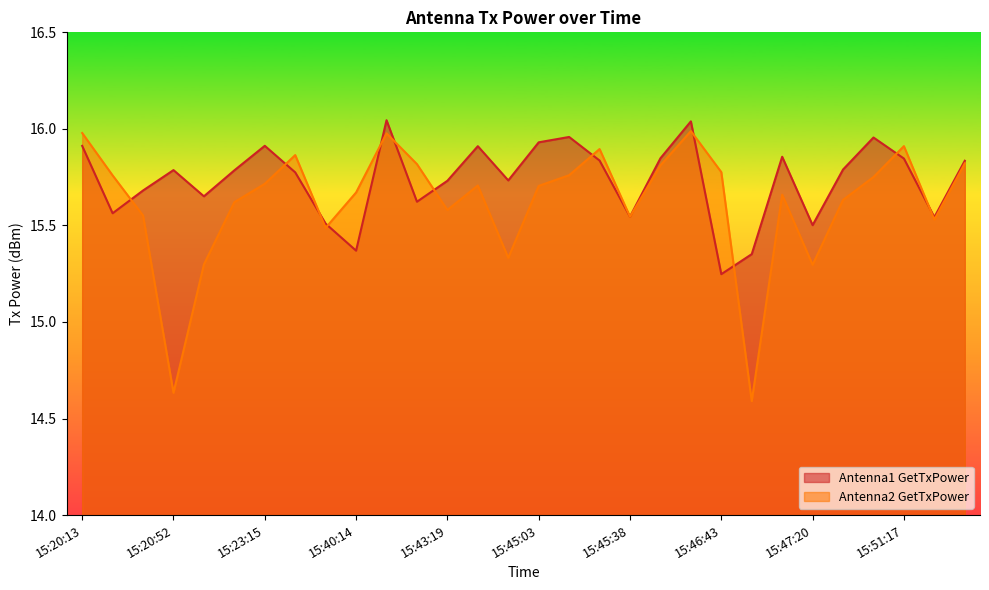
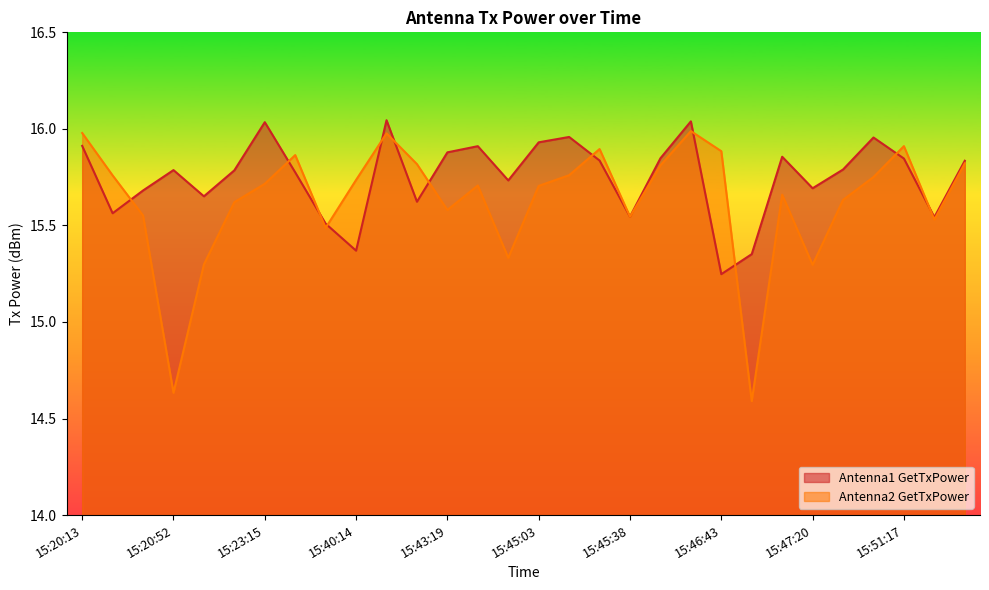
Antenna1 GetTxPower, 15:23:15: 15.91 -> 16.03
Antenna2 GetTxPower, 15:40:14: 15.67 -> 15.74
Antenna1 GetTxPower, 15:43:19: 15.73 -> 15.88
Antenna2 GetTxPower, 15:46:43: 15.78 -> 15.88
Antenna1 GetTxPower, 15:47:20: 15.50 -> 15.69
